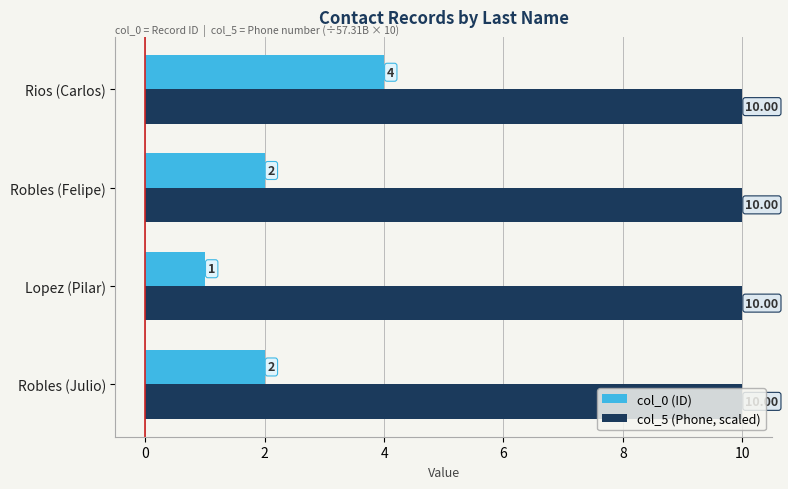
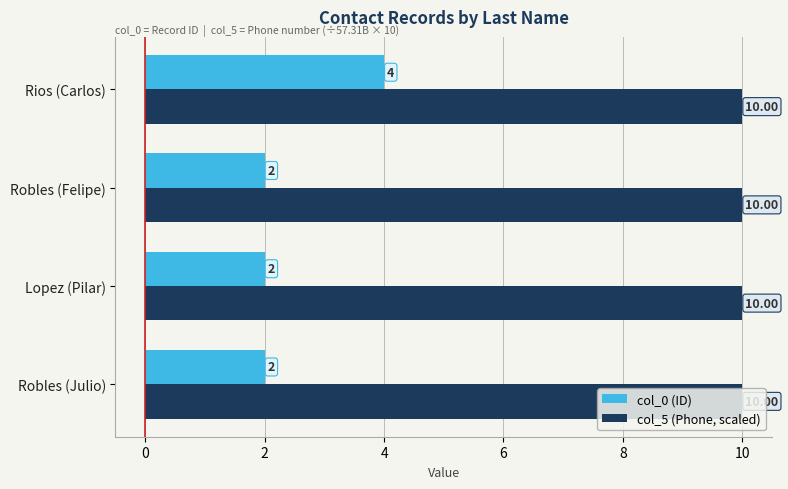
col_0 (ID), Lopez (Pilar): 1 -> 2
